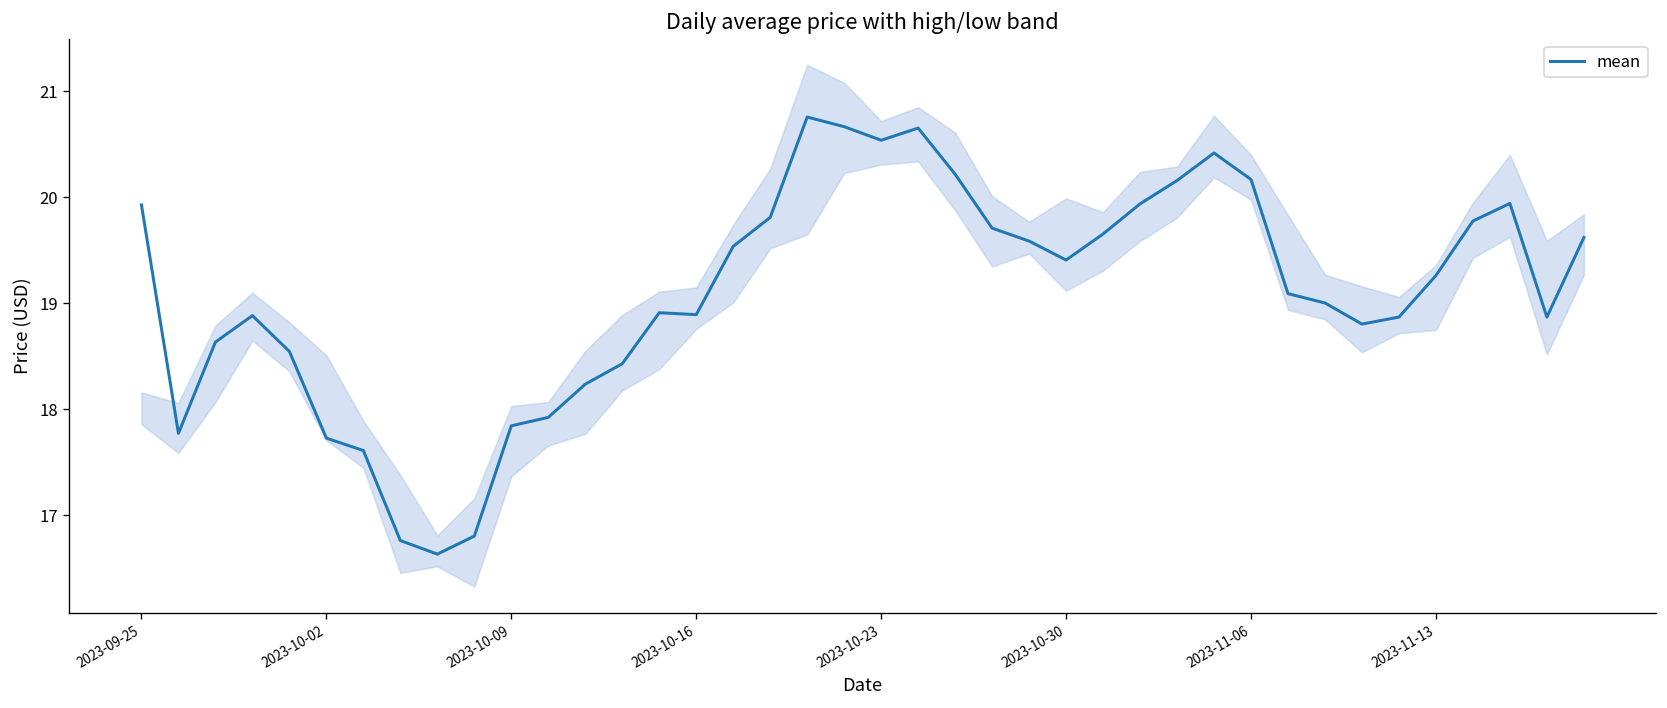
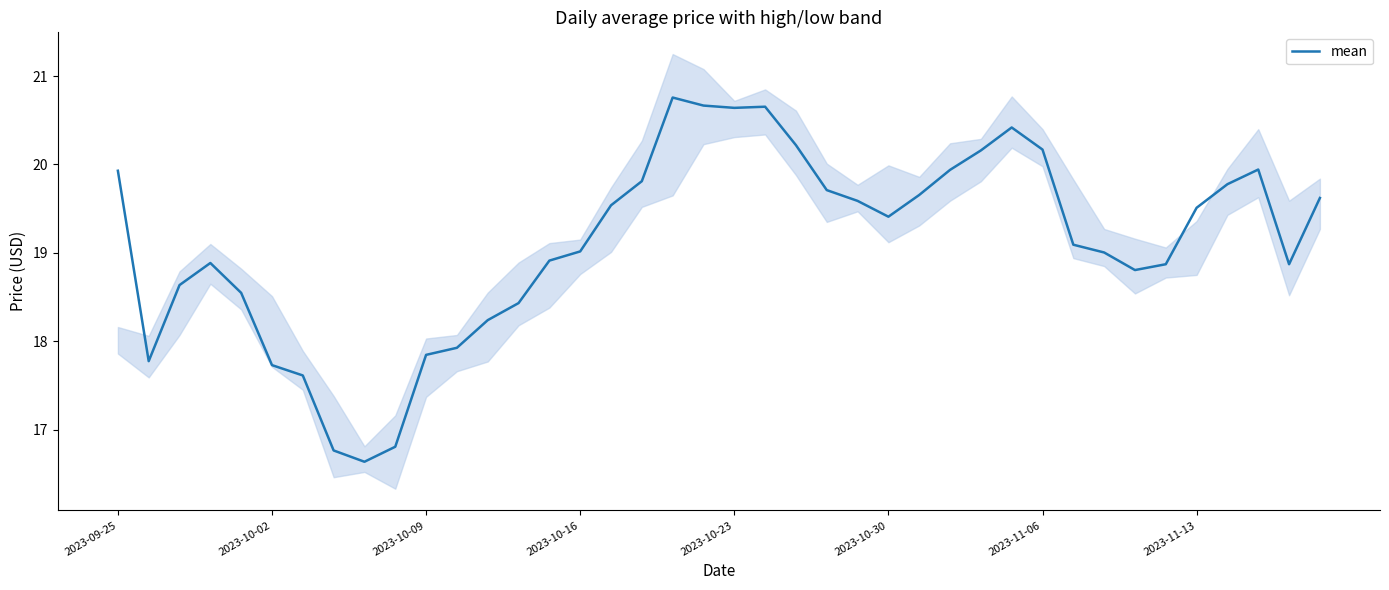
mean, 2023-10-16: 18.9 -> 19.0
mean, 2023-10-23: 20.5 -> 20.6
mean, 2023-11-13: 19.3 -> 19.5
